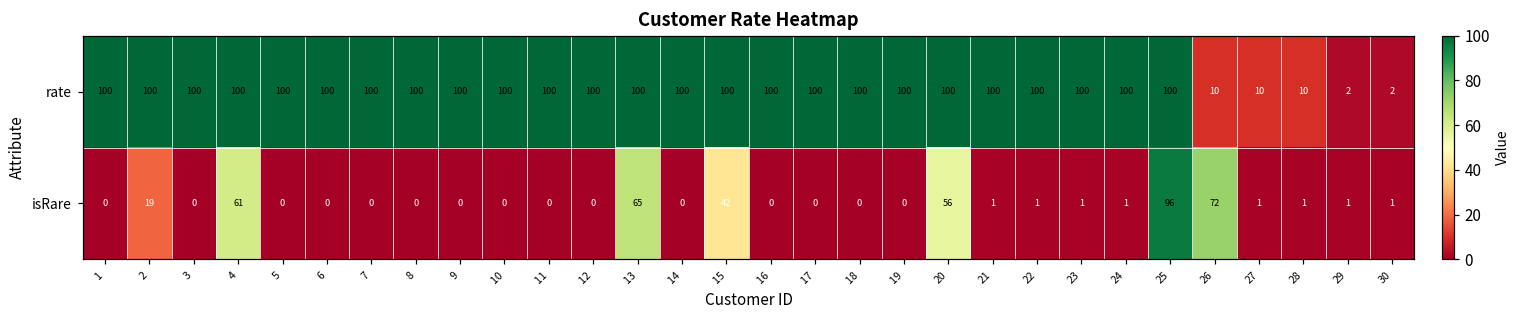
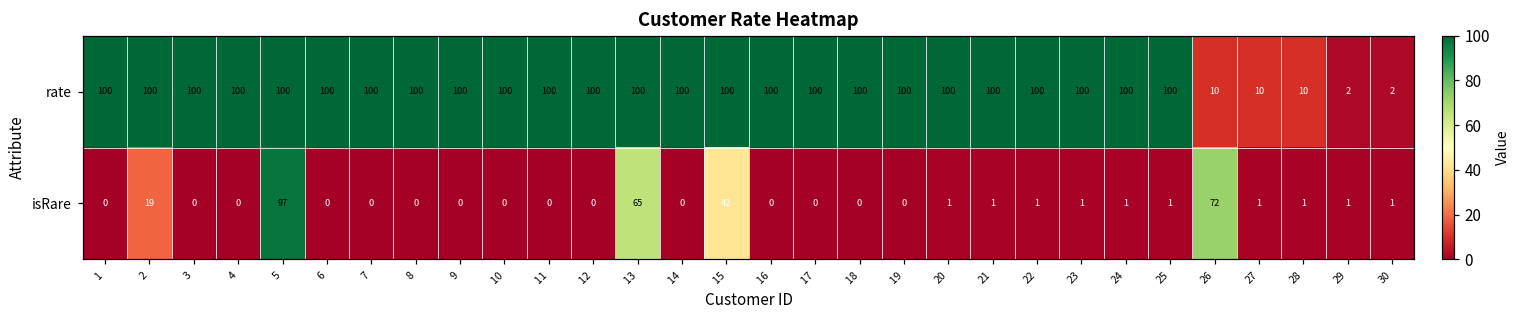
isRare, 4: 61 -> 0
isRare, 5: 0 -> 97
isRare, 20: 56 -> 1
isRare, 25: 96 -> 1
